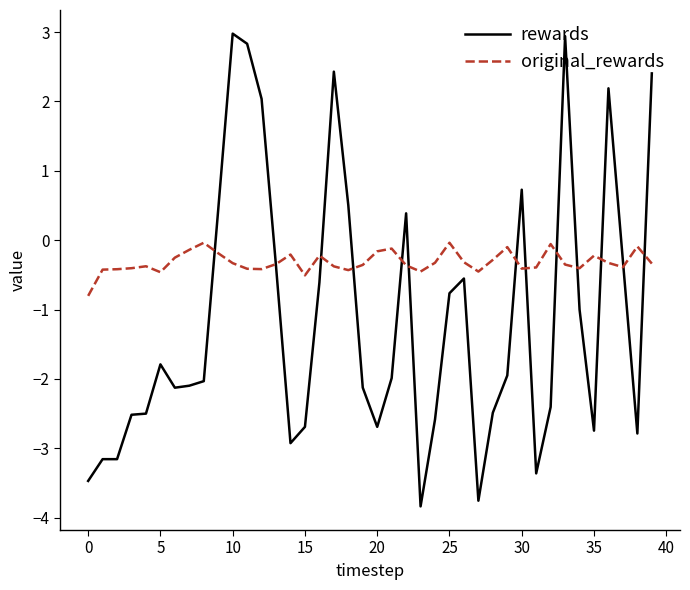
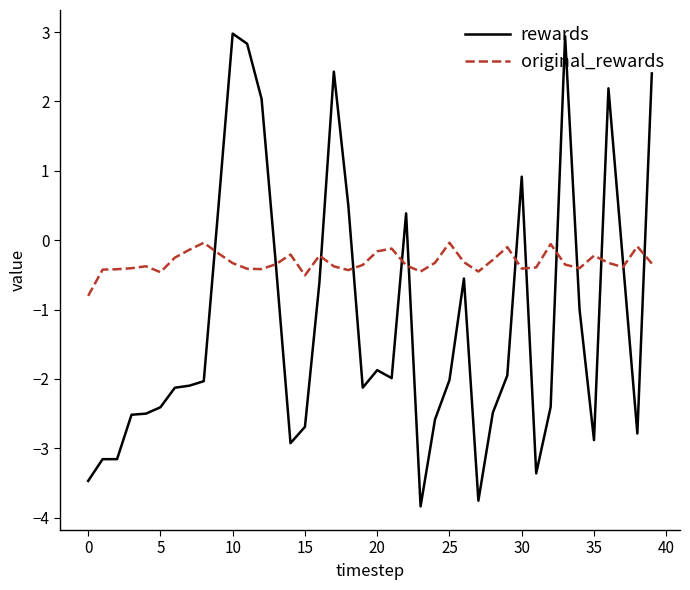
rewards, 5: -1.8 -> -2.4
rewards, 20: -2.7 -> -1.9
rewards, 25: -0.8 -> -2.0
rewards, 30: 0.7 -> 0.9
rewards, 35: -2.7 -> -2.9
